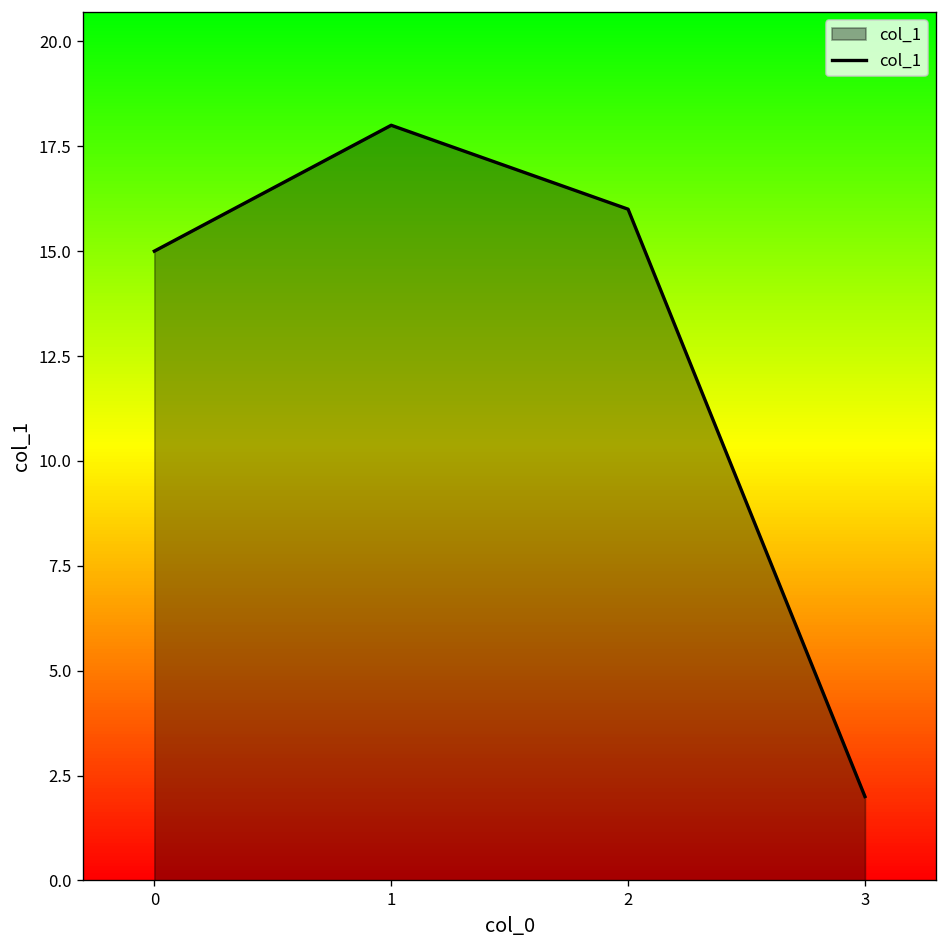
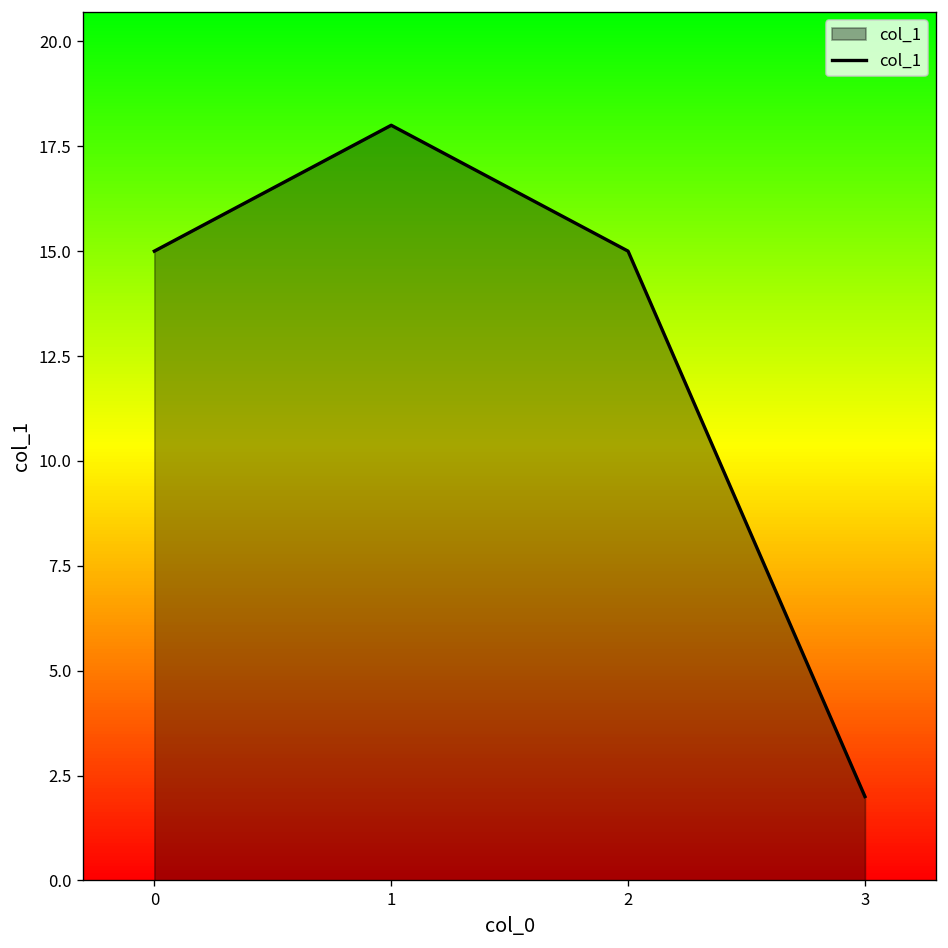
2: 16 -> 15
